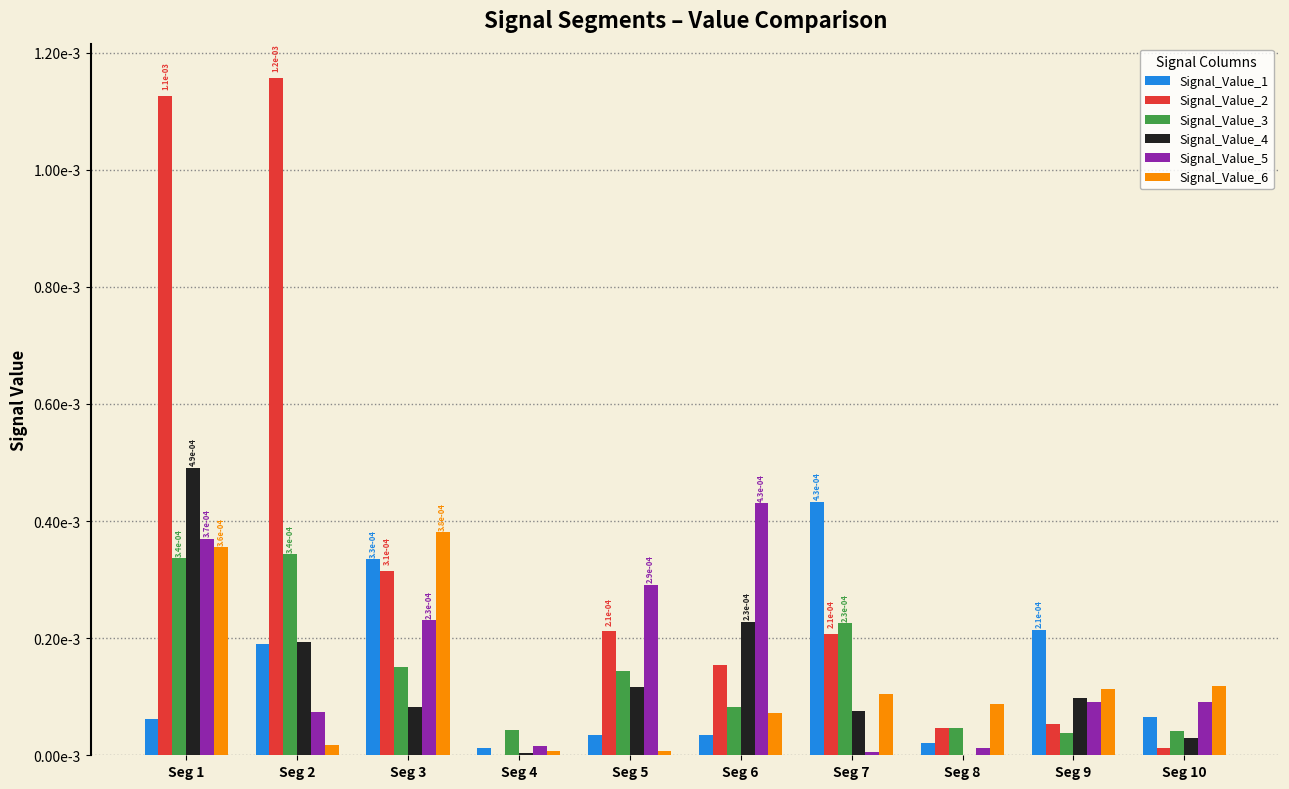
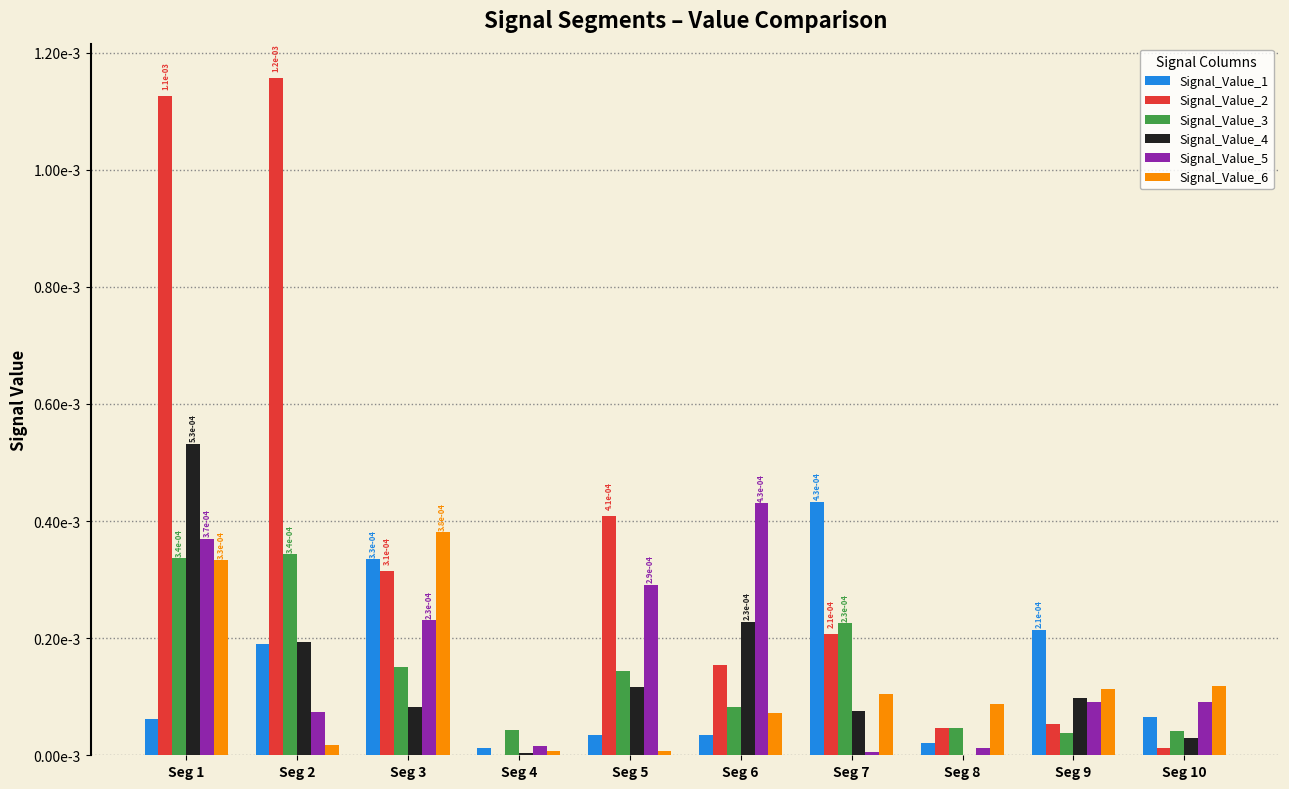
Signal_Value_4, Seg 1: 4.9e-04 -> 5.3e-04
Signal_Value_6, Seg 1: 3.6e-04 -> 3.3e-04
Signal_Value_2, Seg 5: 2.1e-04 -> 4.1e-04
